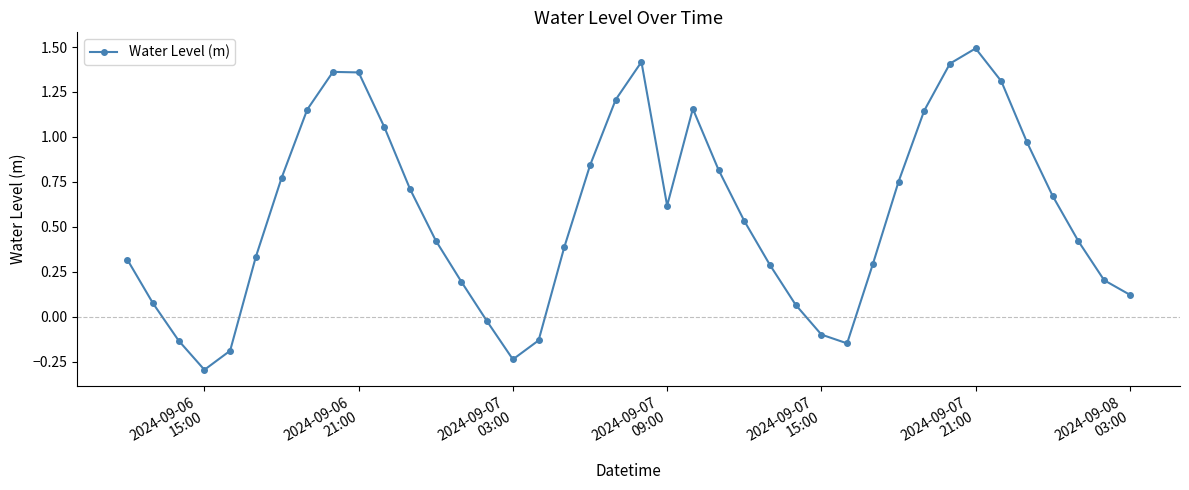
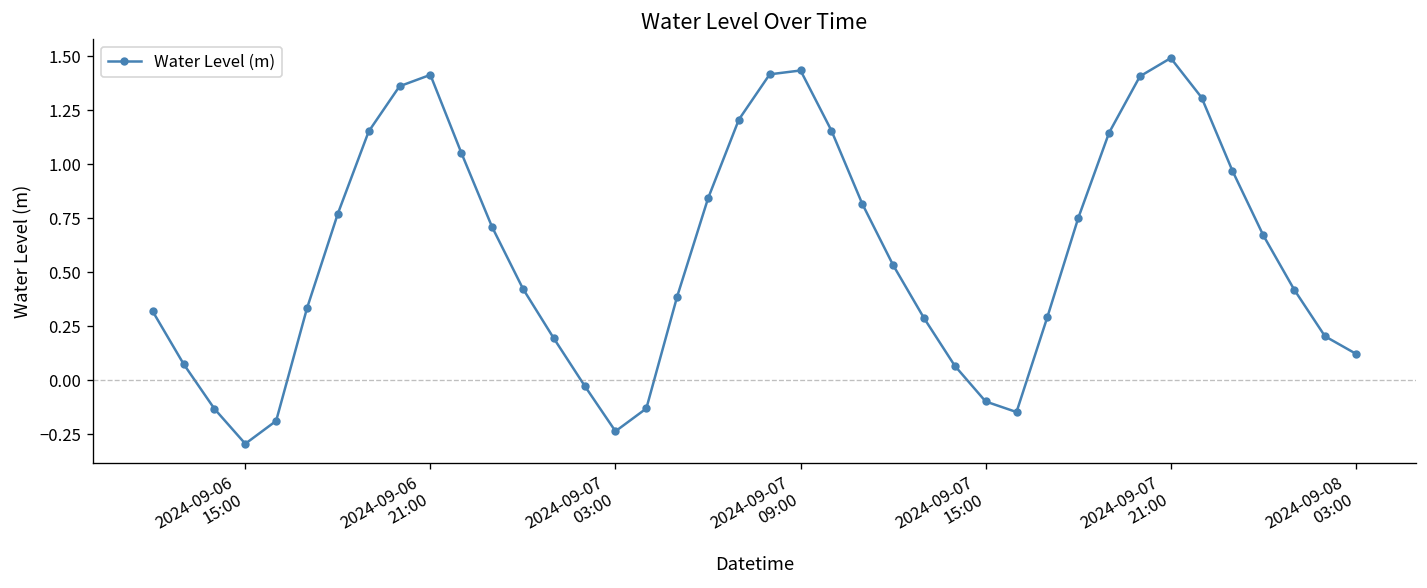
2024-09-06 21:00: 1.36 -> 1.41
2024-09-07 09:00: 0.62 -> 1.43
